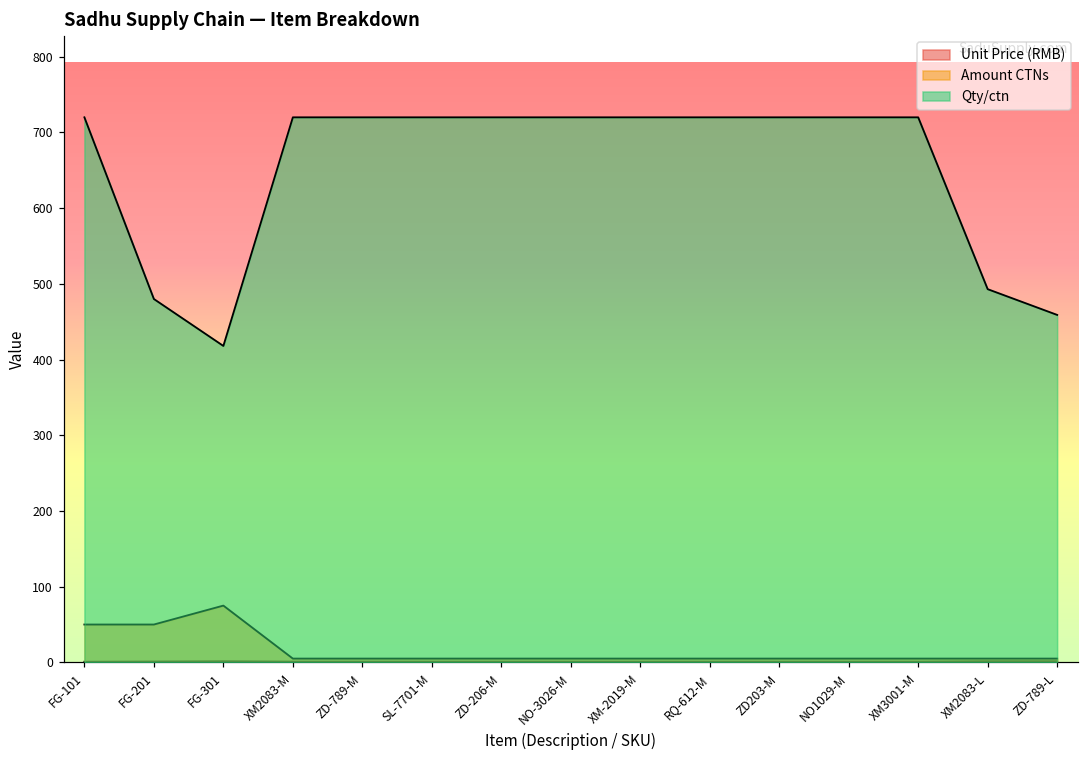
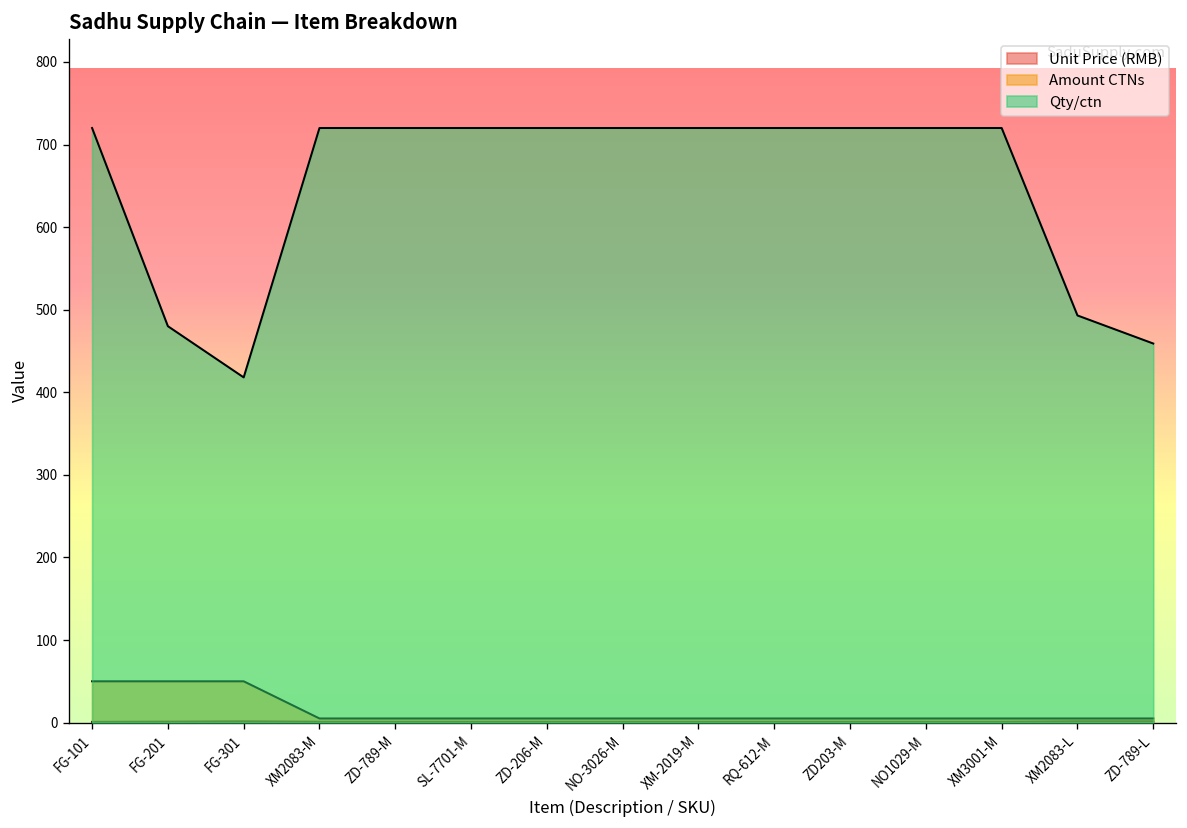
Amount CTNs, FG-301: 80 -> 50
